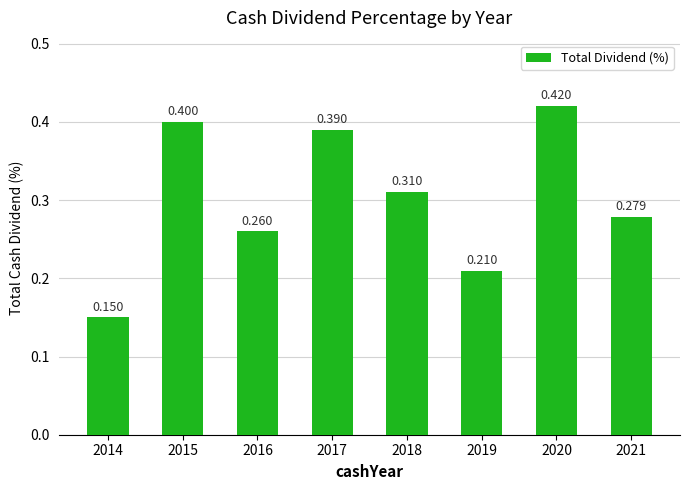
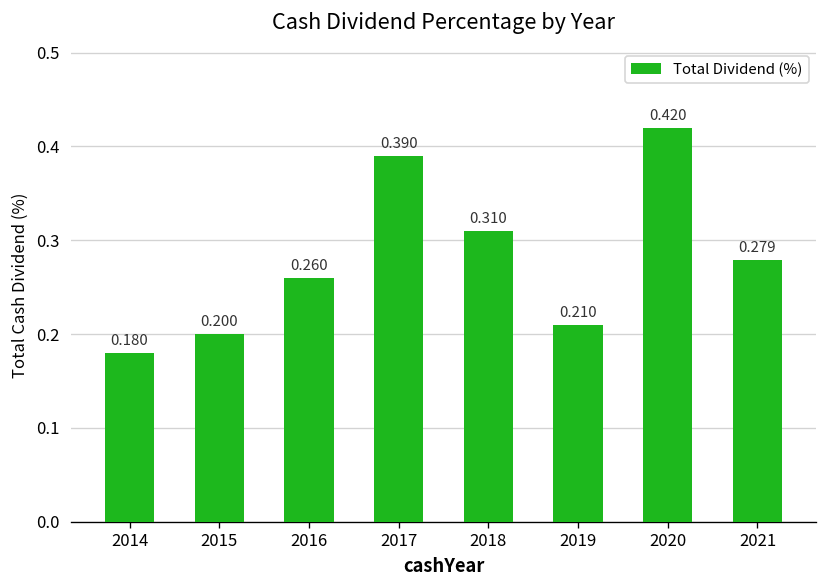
2014: 0.150 -> 0.180
2015: 0.400 -> 0.200
